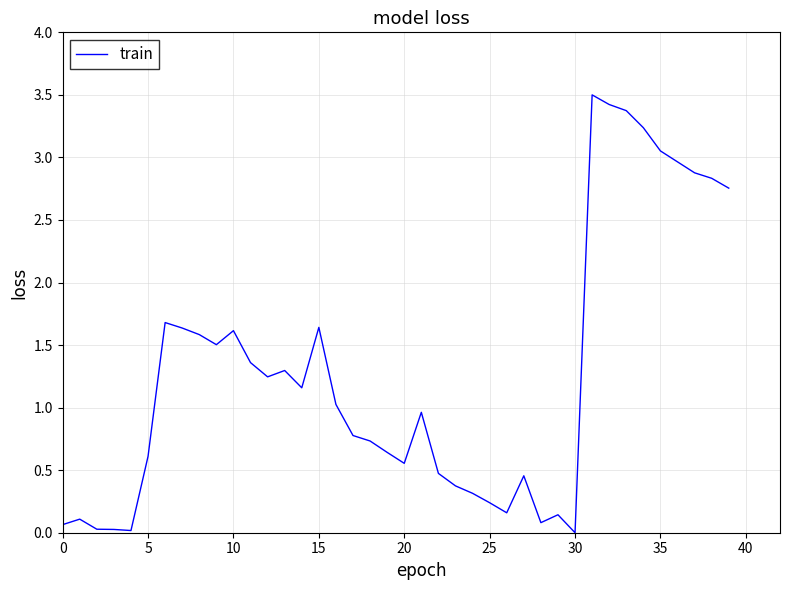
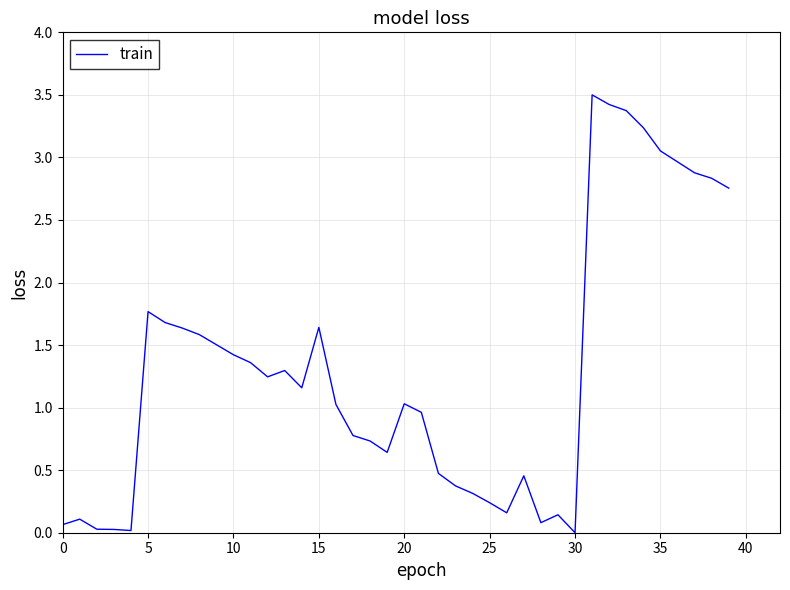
5: 0.61 -> 1.77
10: 1.62 -> 1.42
20: 0.55 -> 1.03
